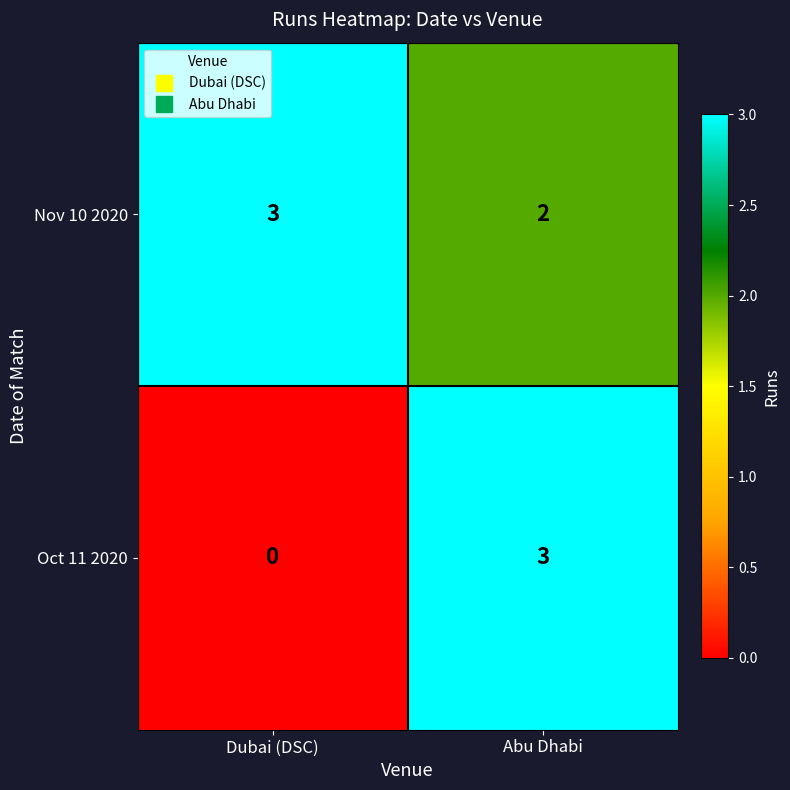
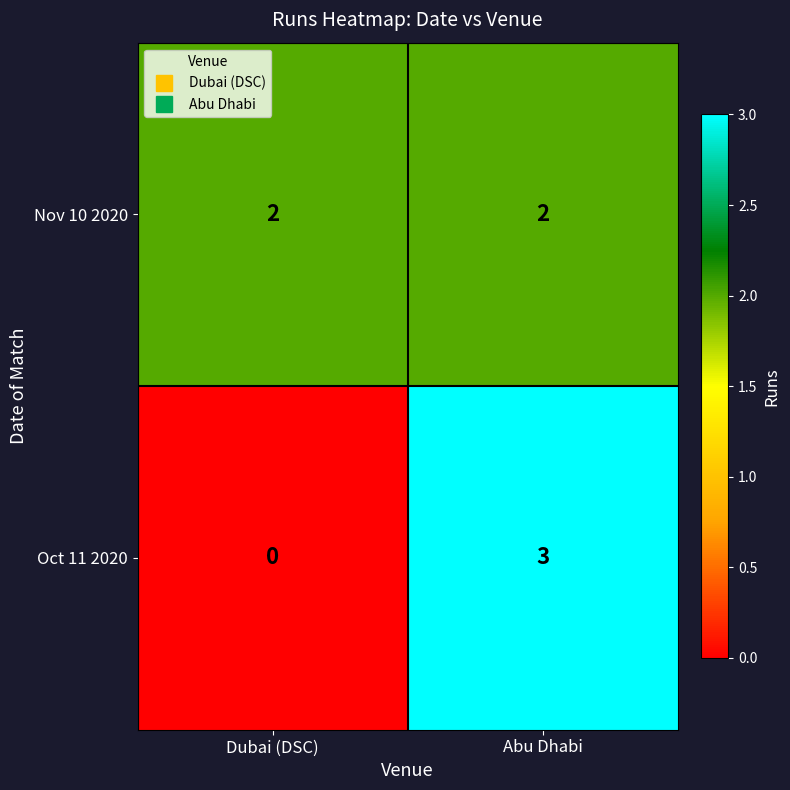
Nov 10 2020, Dubai (DSC): 3 -> 2
